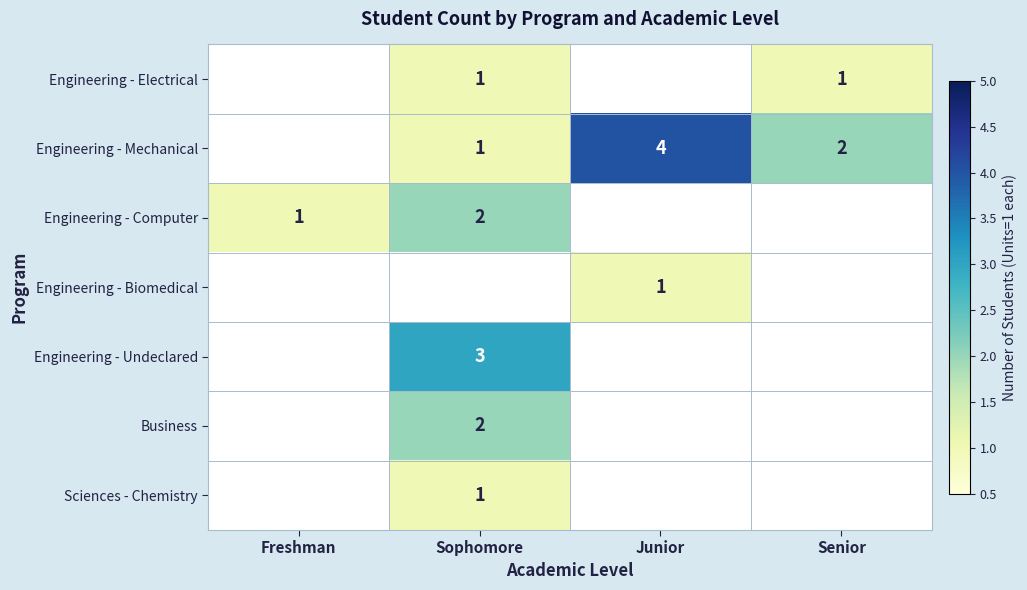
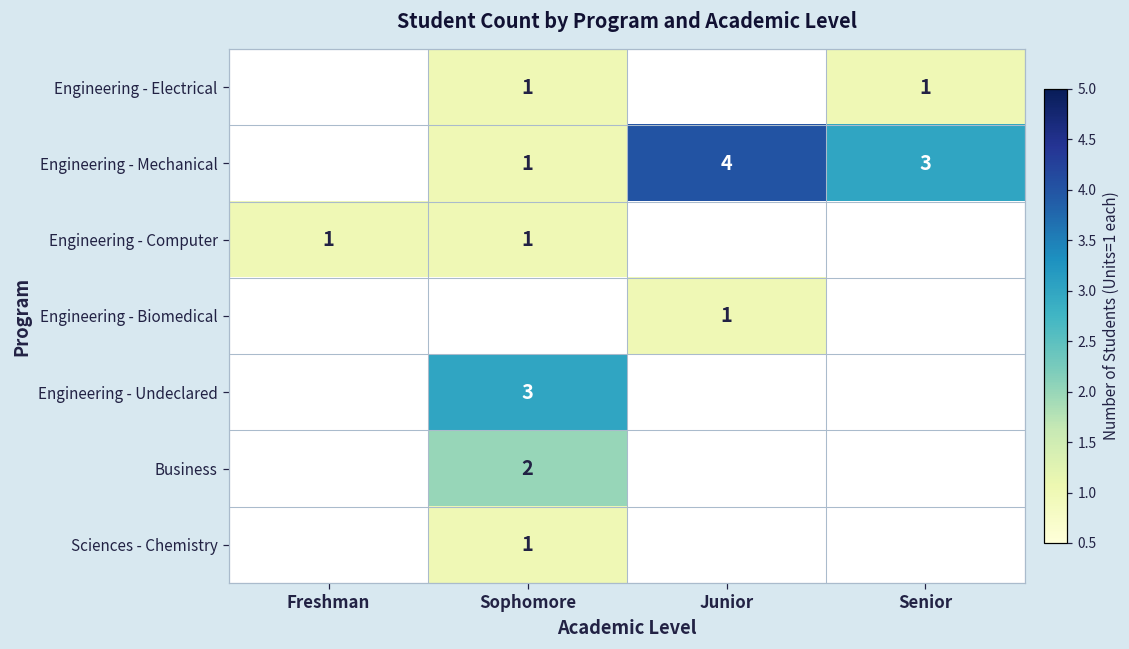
Engineering - Mechanical, Senior: 2 -> 3
Engineering - Computer, Sophomore: 2 -> 1
